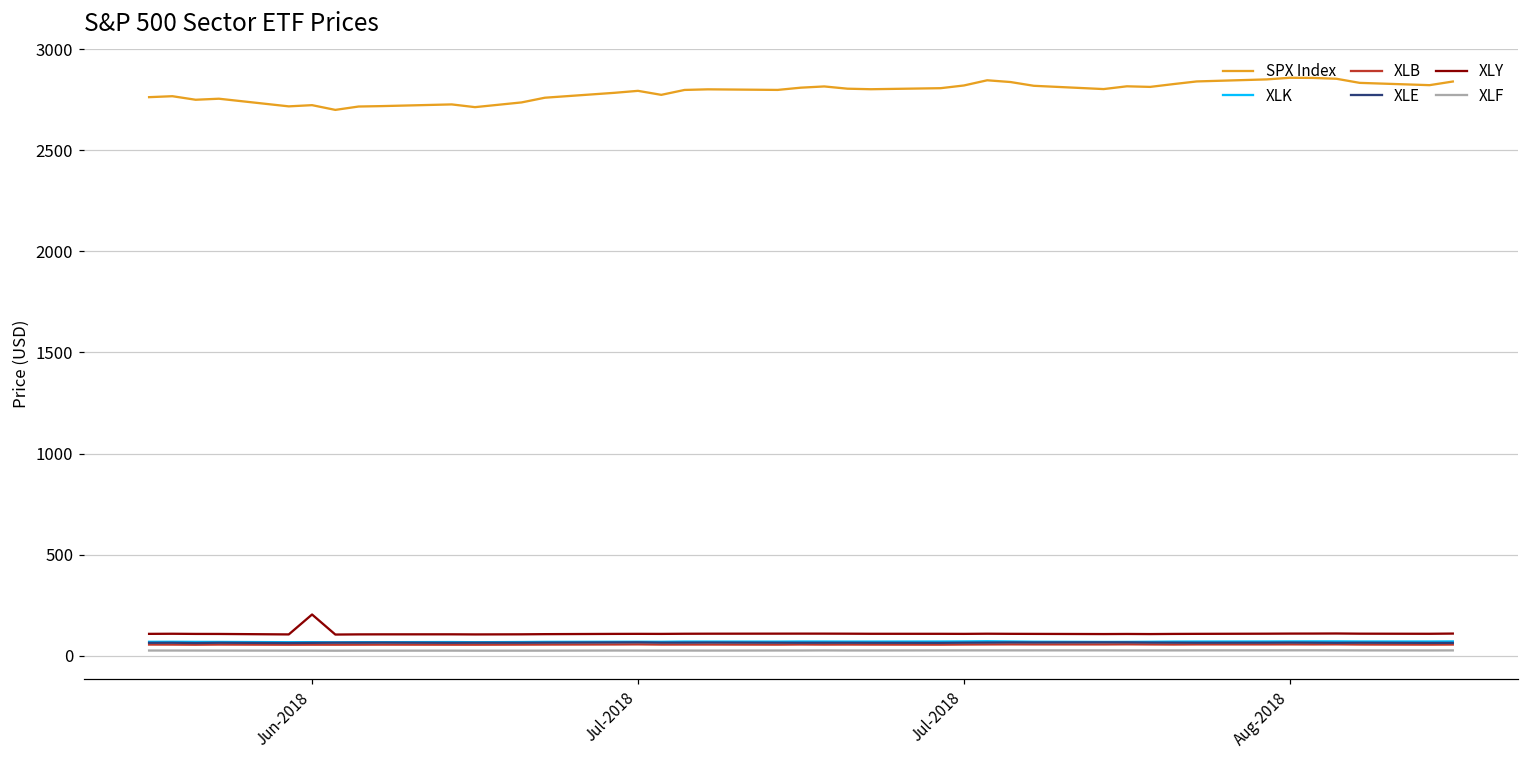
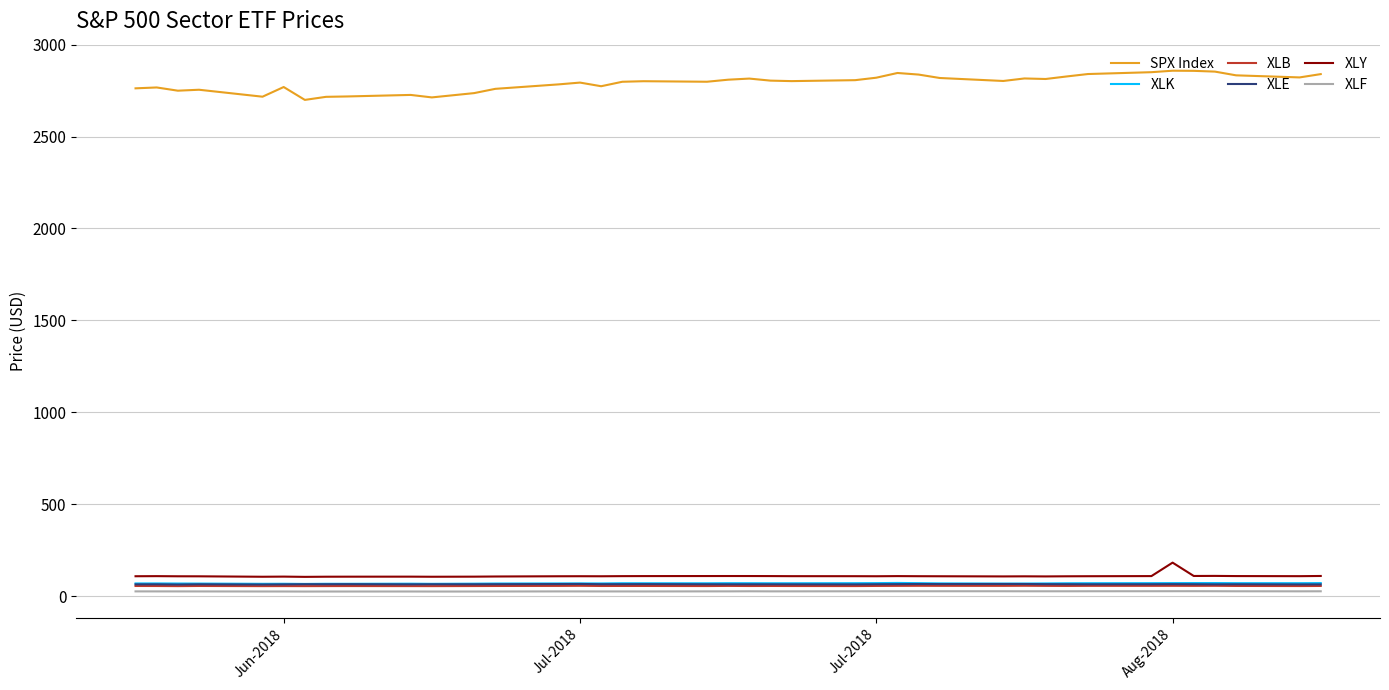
SPX Index, Jun-2018: 2720 -> 2770
XLY, Jun-2018: 200 -> 110
XLY, Aug-2018: 110 -> 180
